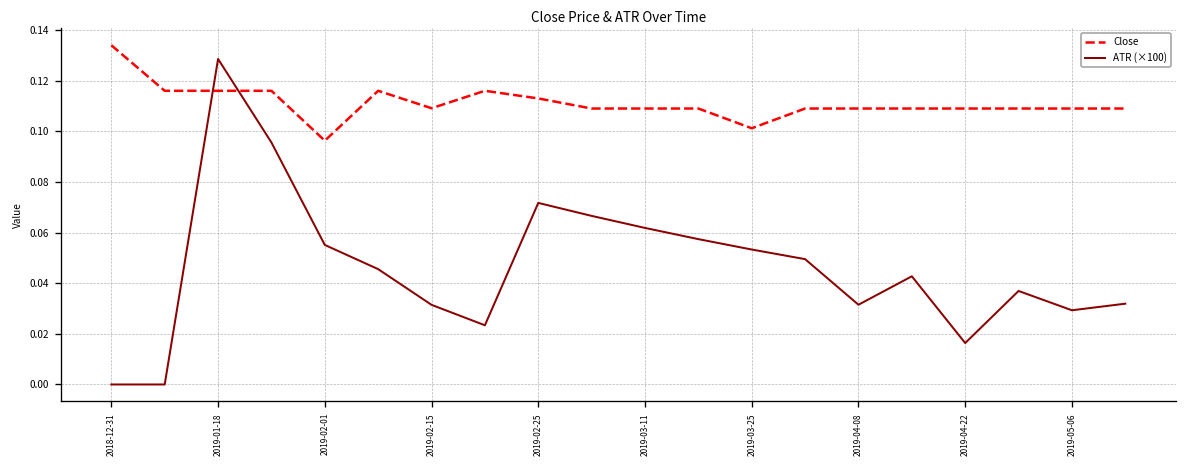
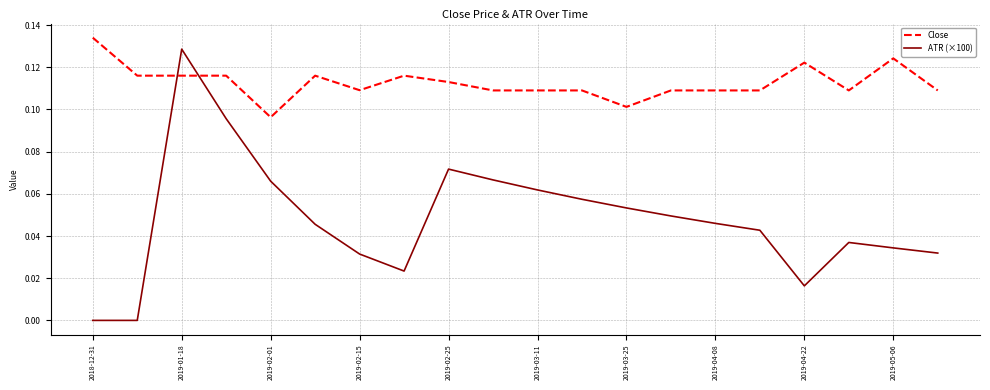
ATR (×100), 2019-02-01: 0.055 -> 0.066
ATR (×100), 2019-04-08: 0.031 -> 0.046
Close, 2019-04-22: 0.109 -> 0.122
Close, 2019-05-06: 0.109 -> 0.124
ATR (×100), 2019-05-06: 0.029 -> 0.034
